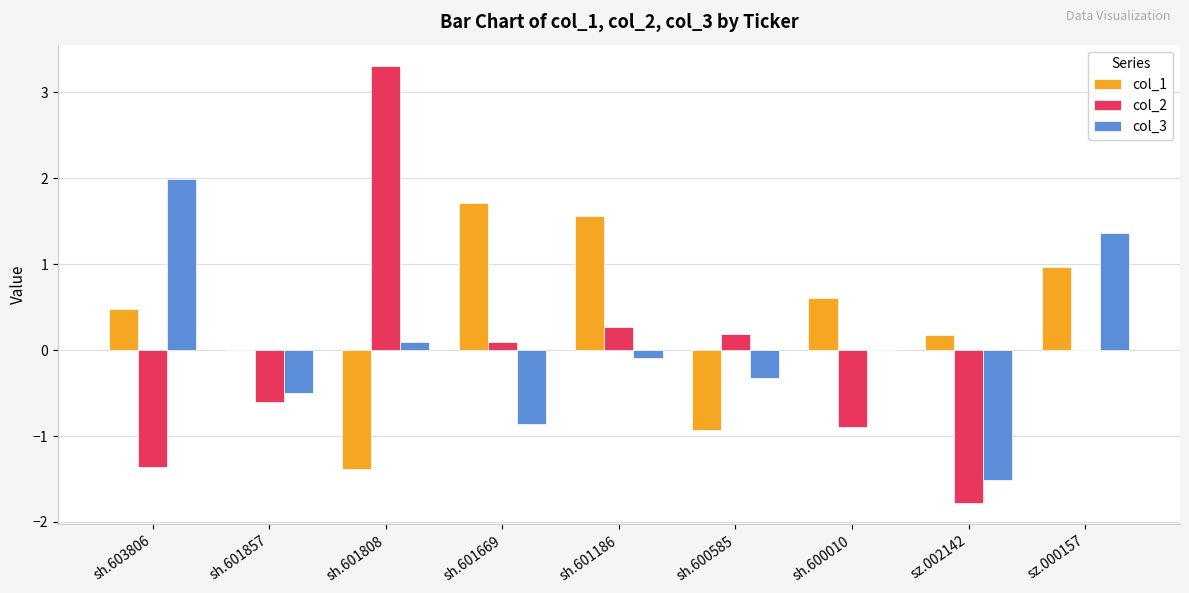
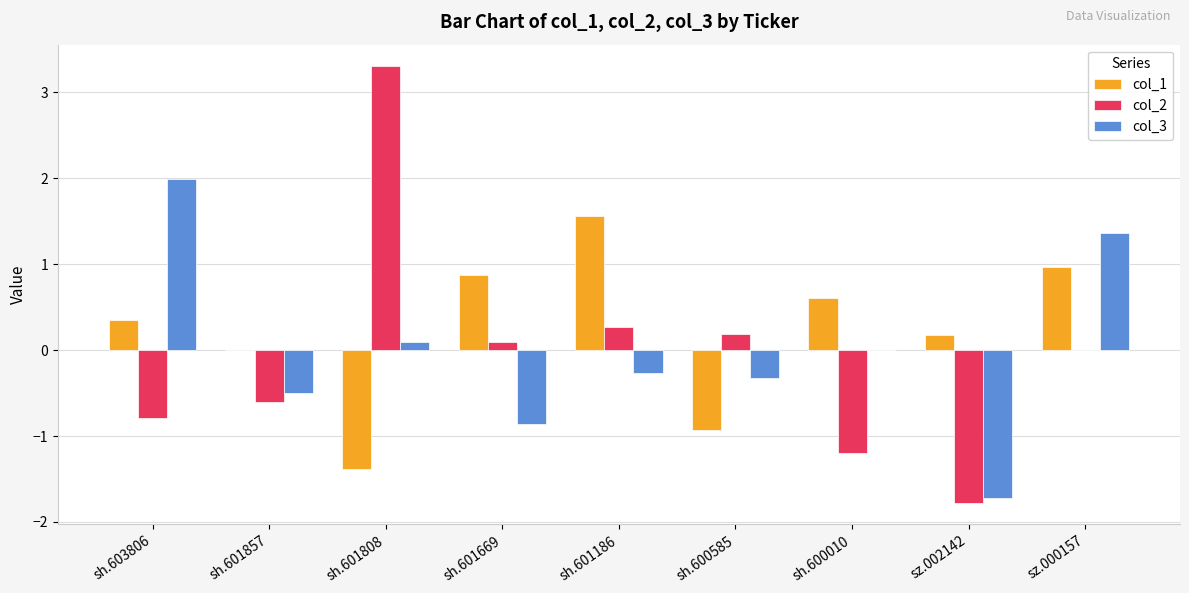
col_1, sh.603806: 0.5 -> 0.4
col_2, sh.603806: -1.4 -> -0.8
col_1, sh.601669: 1.7 -> 0.9
col_3, sh.601186: -0.1 -> -0.3
col_2, sh.600010: -0.9 -> -1.2
col_3, sz.002142: -1.5 -> -1.7
